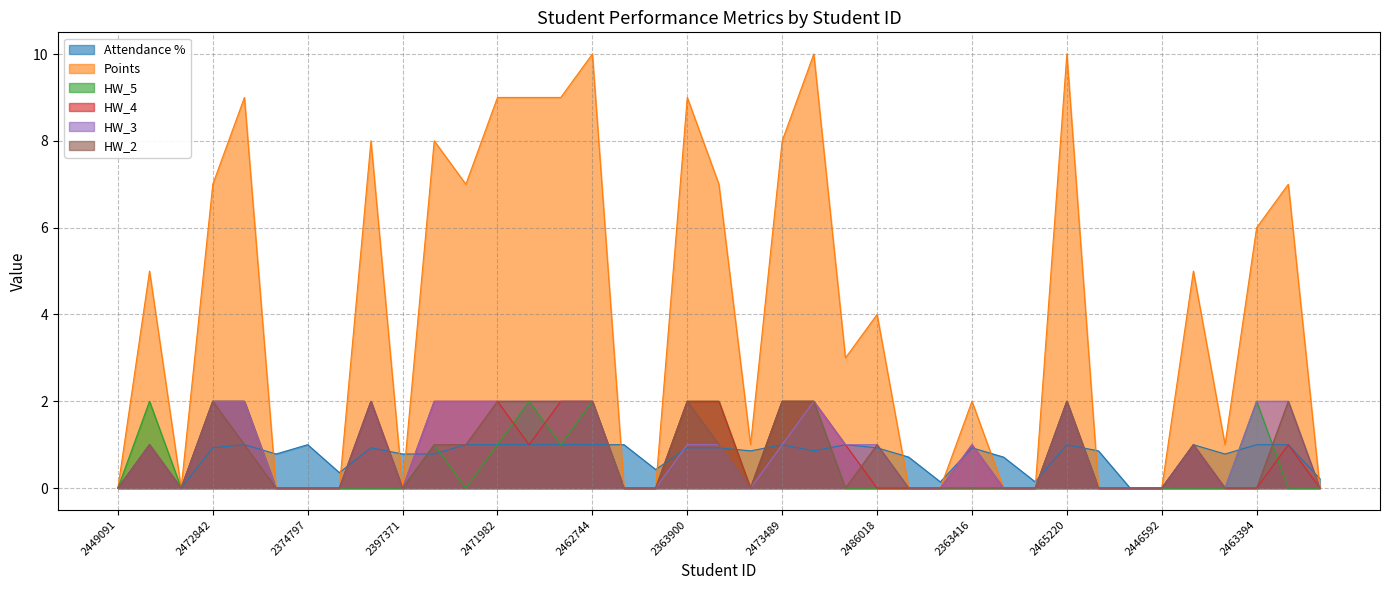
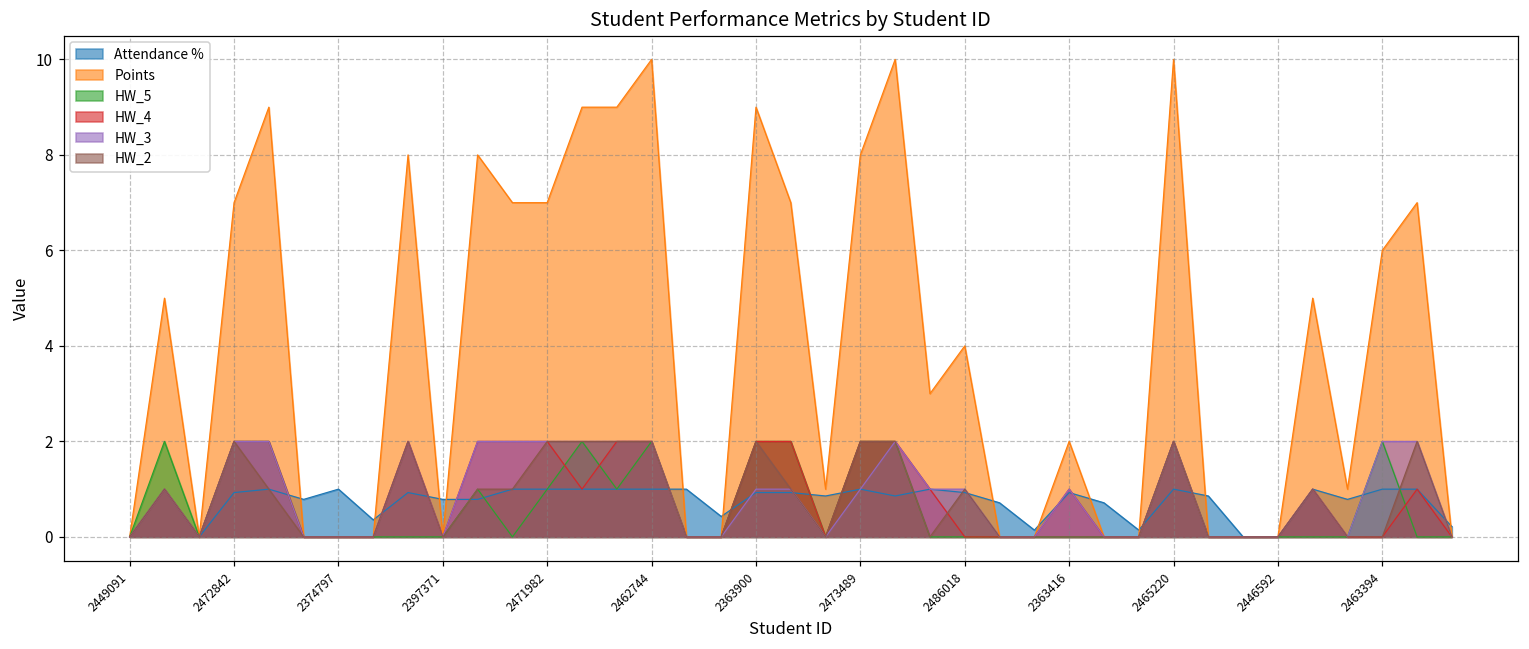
Points, 2471982: 9 -> 7
